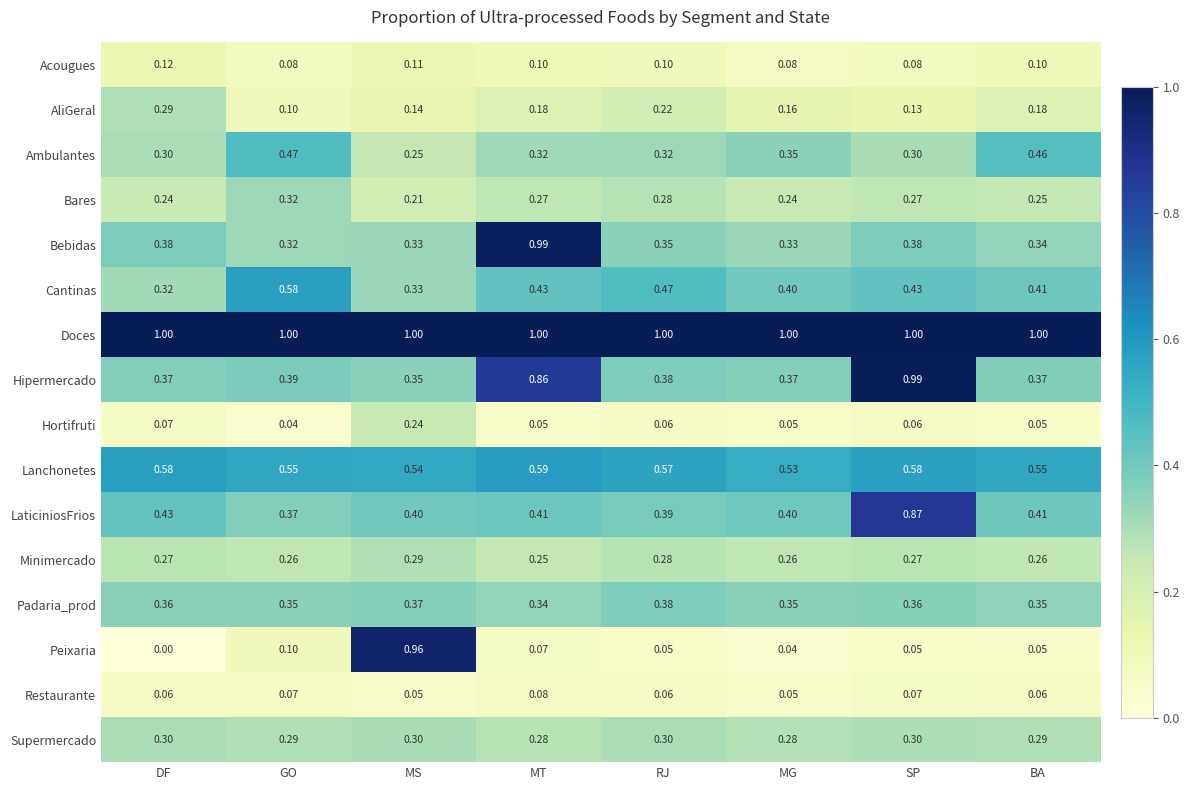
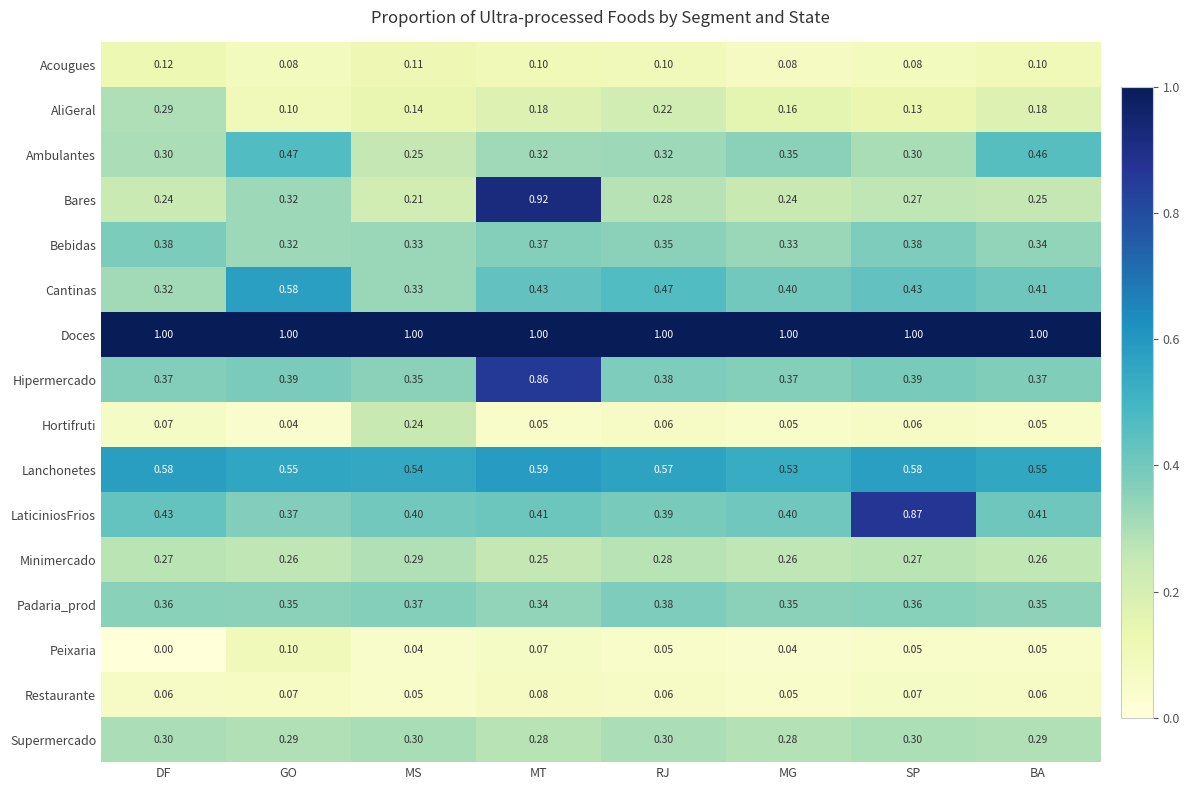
Bares, MT: 0.27 -> 0.92
Bebidas, MT: 0.99 -> 0.37
Hipermercado, SP: 0.99 -> 0.39
Peixaria, MS: 0.96 -> 0.04
